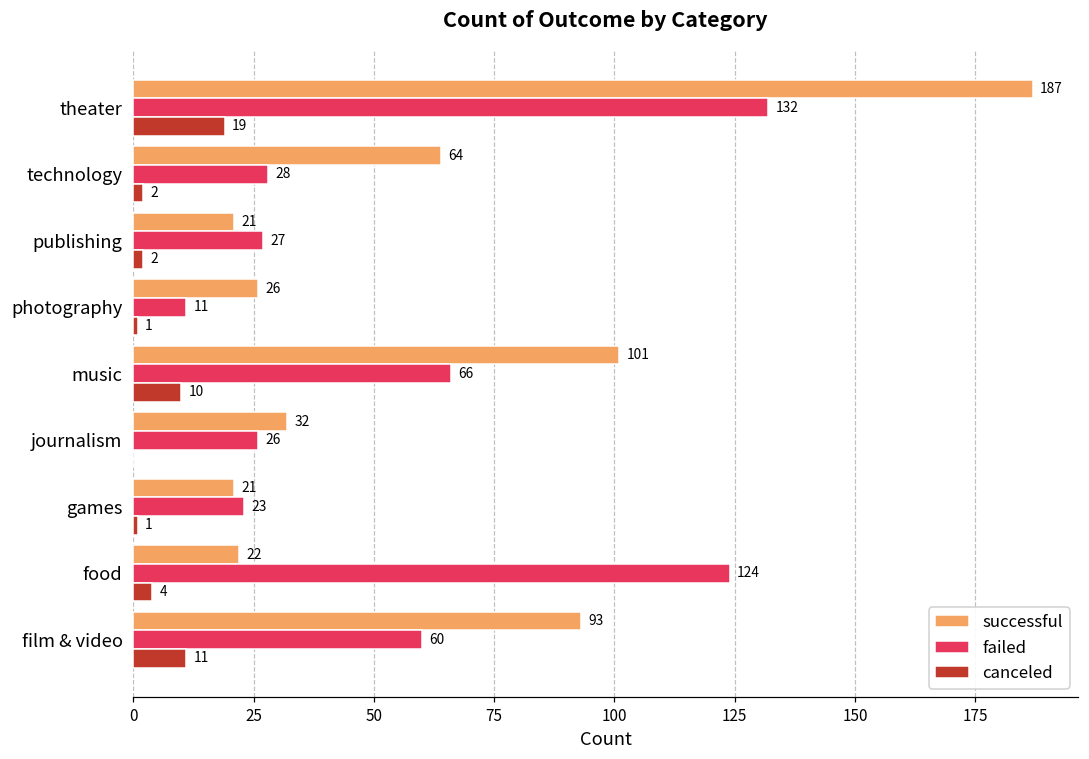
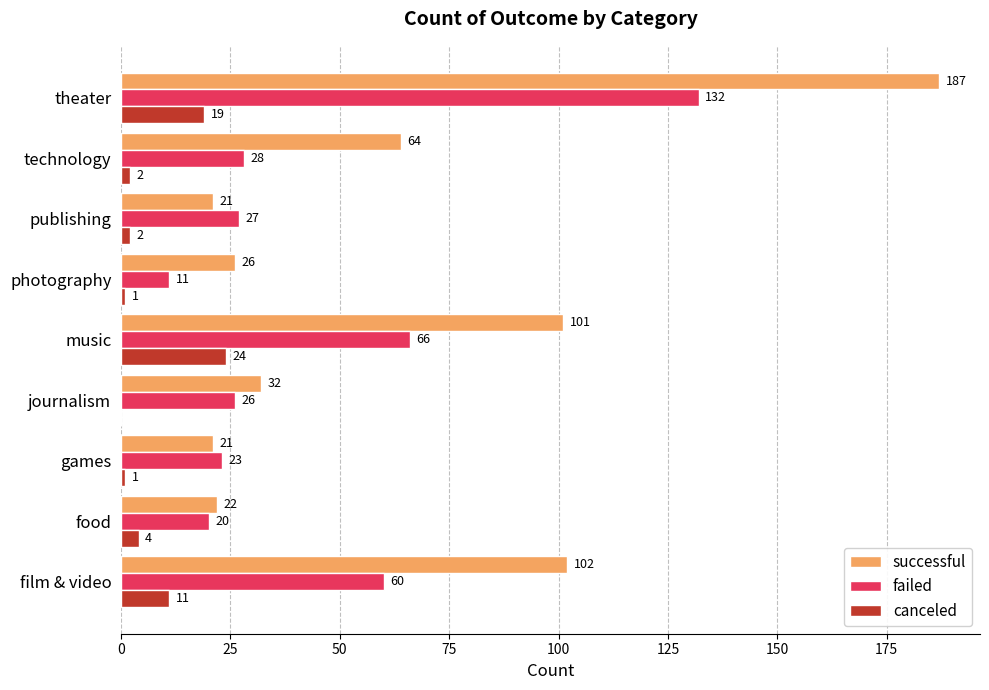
canceled, music: 10 -> 24
failed, food: 124 -> 20
successful, film & video: 93 -> 102
